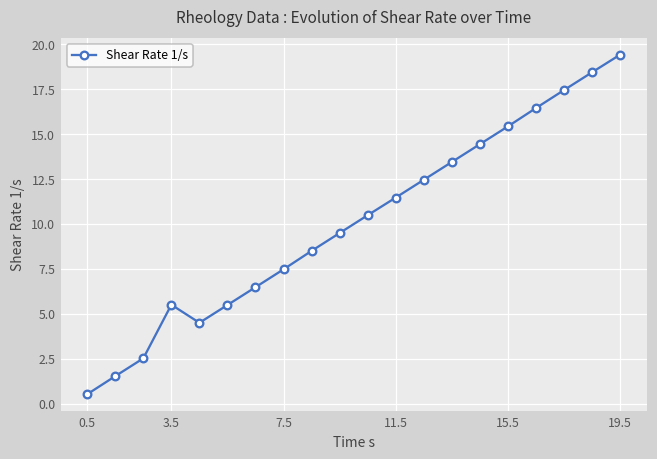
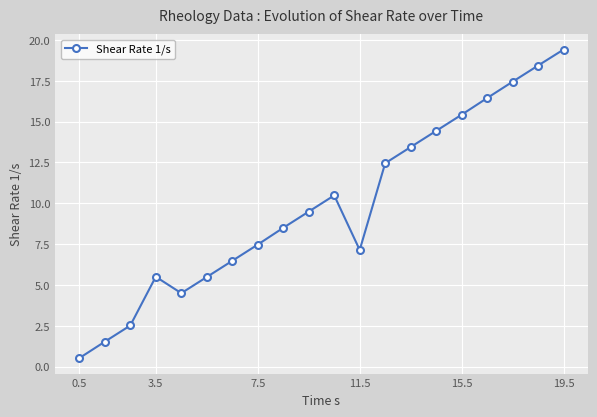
11.5: 11.5 -> 7.1
